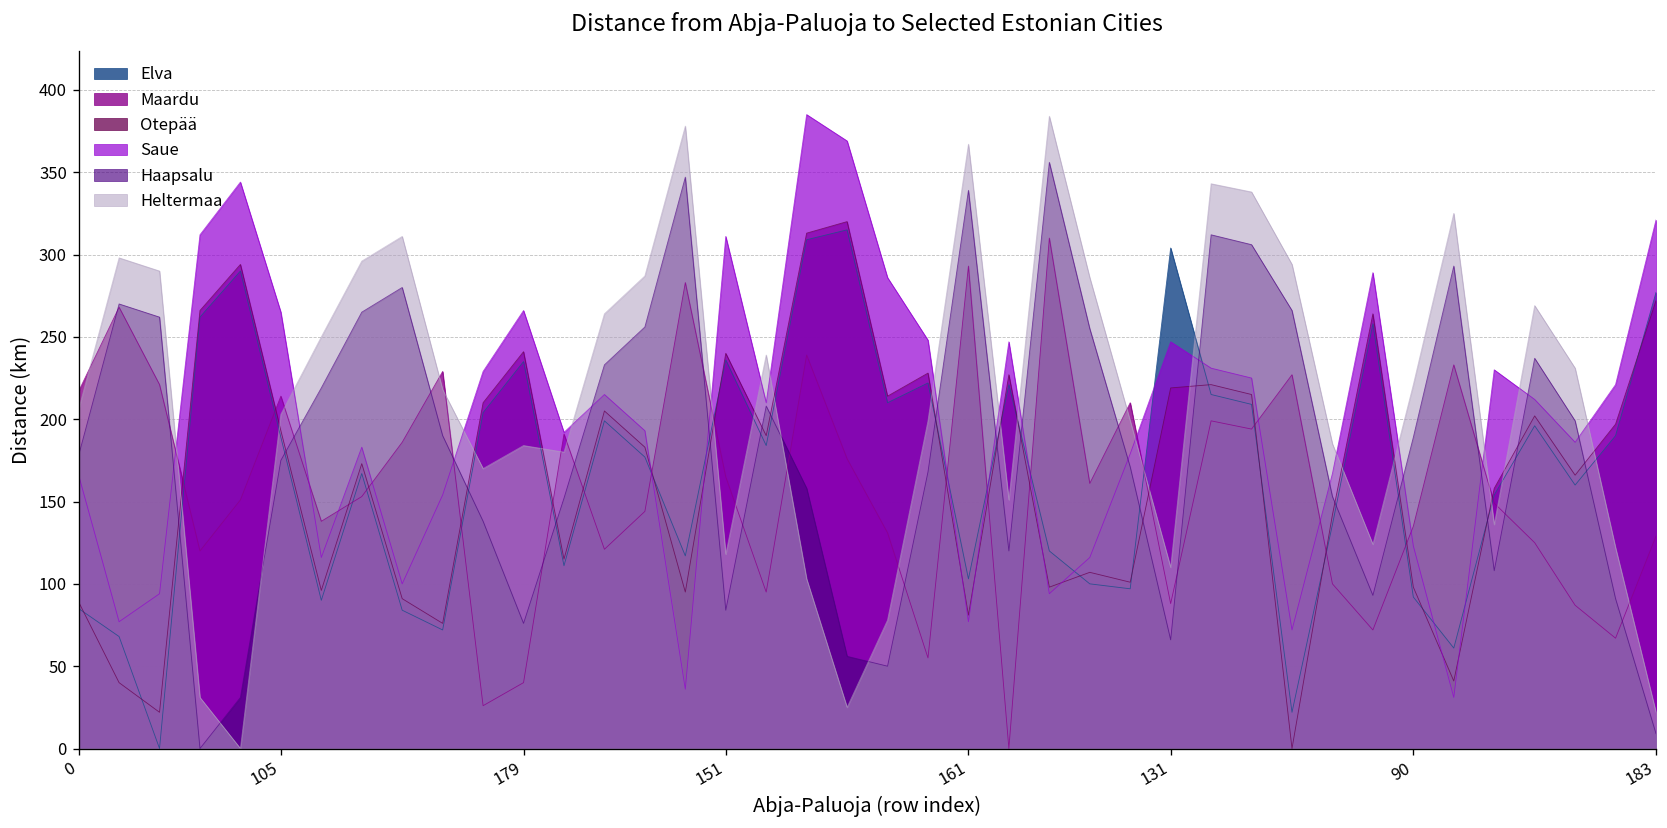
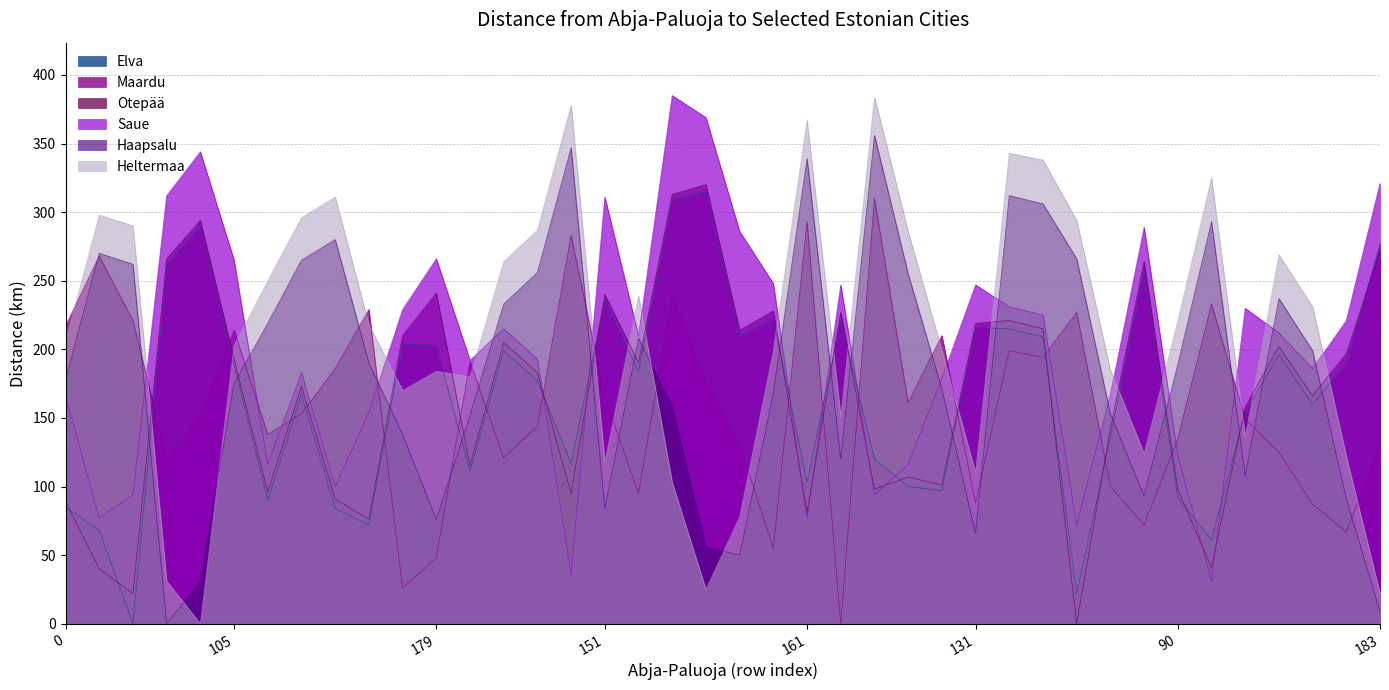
Elva, 179: 235 -> 203
Maardu, 179: 40 -> 48
Elva, 131: 304 -> 216
